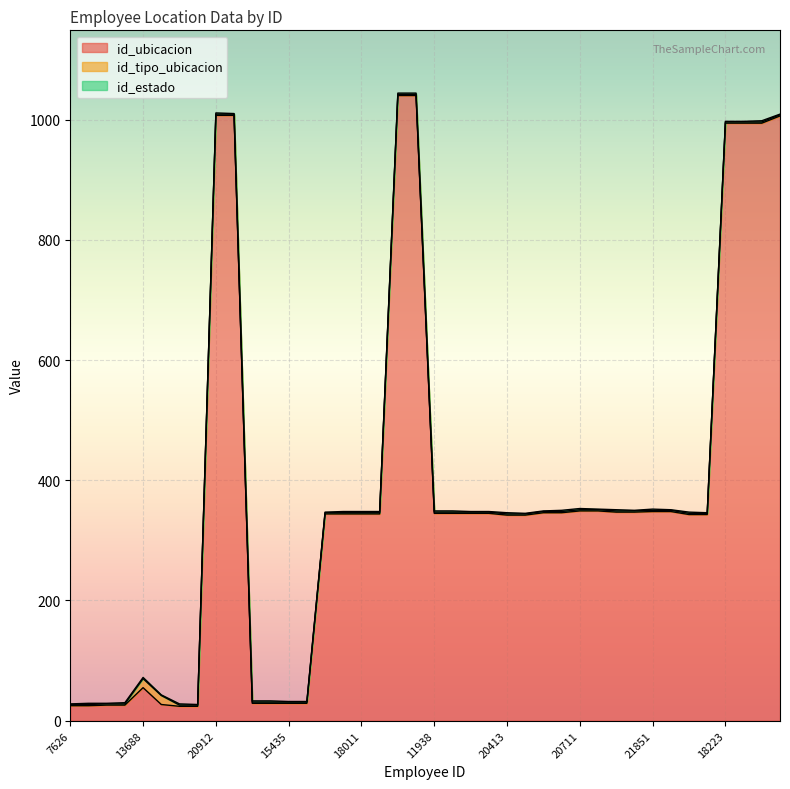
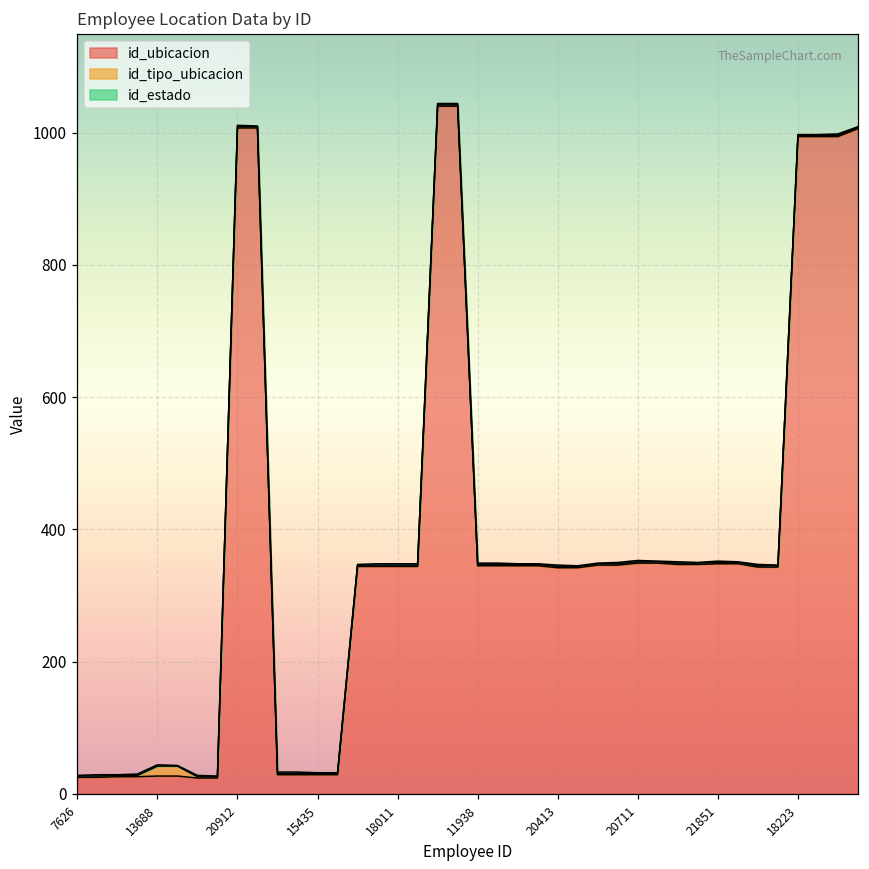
id_ubicacion, 13688: 60 -> 30
